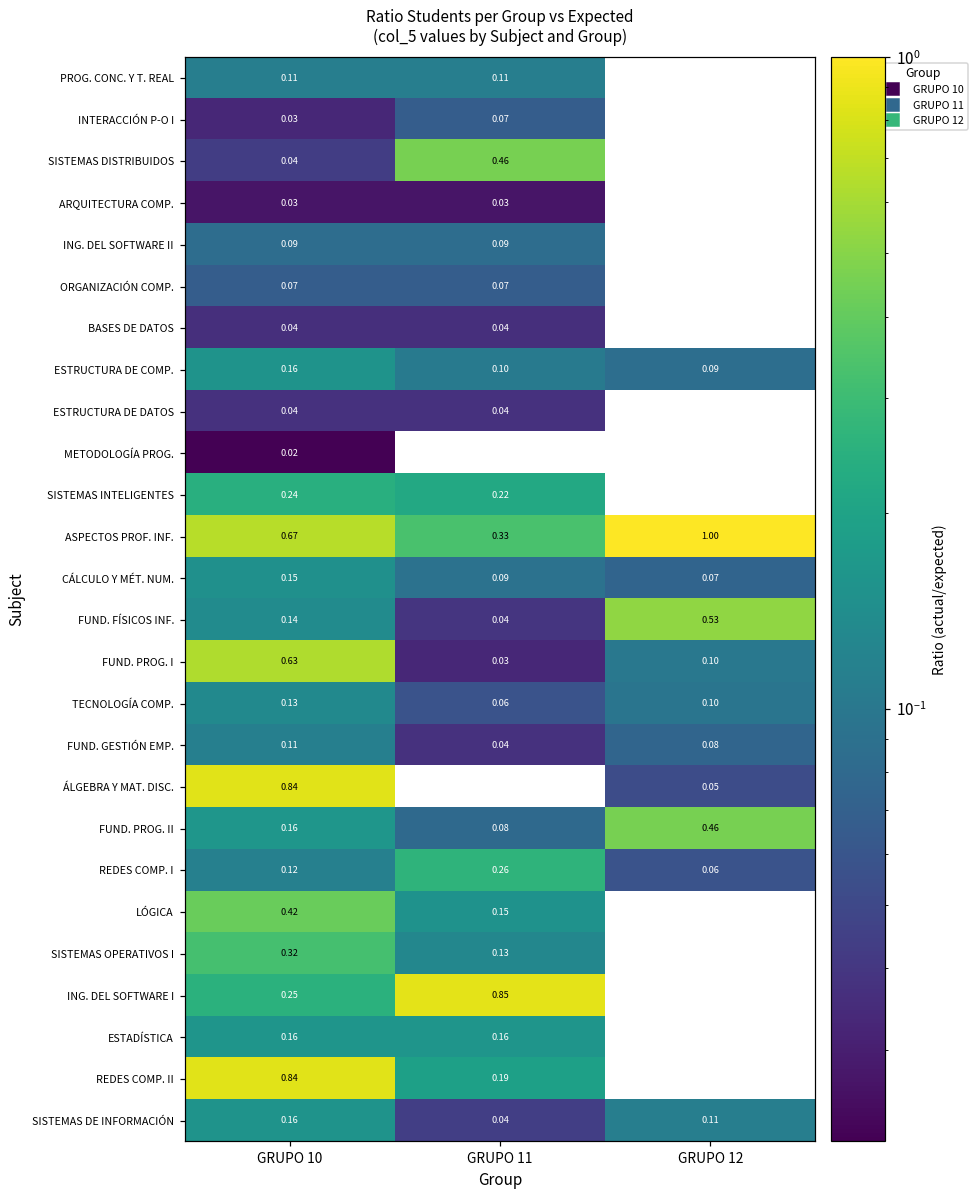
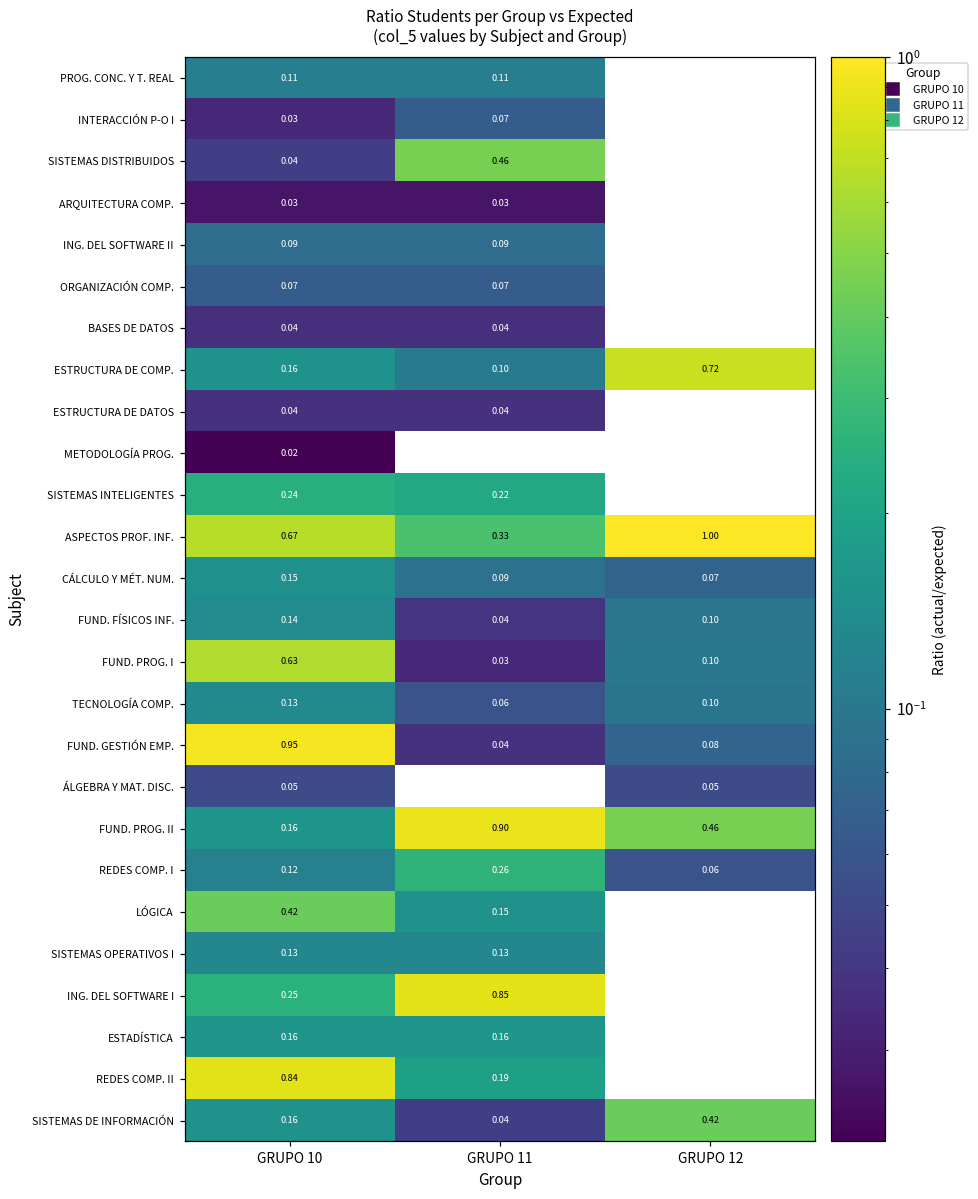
ESTRUCTURA DE COMP., GRUPO 12: 0.09 -> 0.72
FUND. FÍSICOS INF., GRUPO 12: 0.53 -> 0.10
FUND. GESTIÓN EMP., GRUPO 10: 0.11 -> 0.95
ÁLGEBRA Y MAT. DISC., GRUPO 10: 0.84 -> 0.05
FUND. PROG. II, GRUPO 11: 0.08 -> 0.90
SISTEMAS OPERATIVOS I, GRUPO 10: 0.32 -> 0.13
SISTEMAS DE INFORMACIÓN, GRUPO 12: 0.11 -> 0.42
